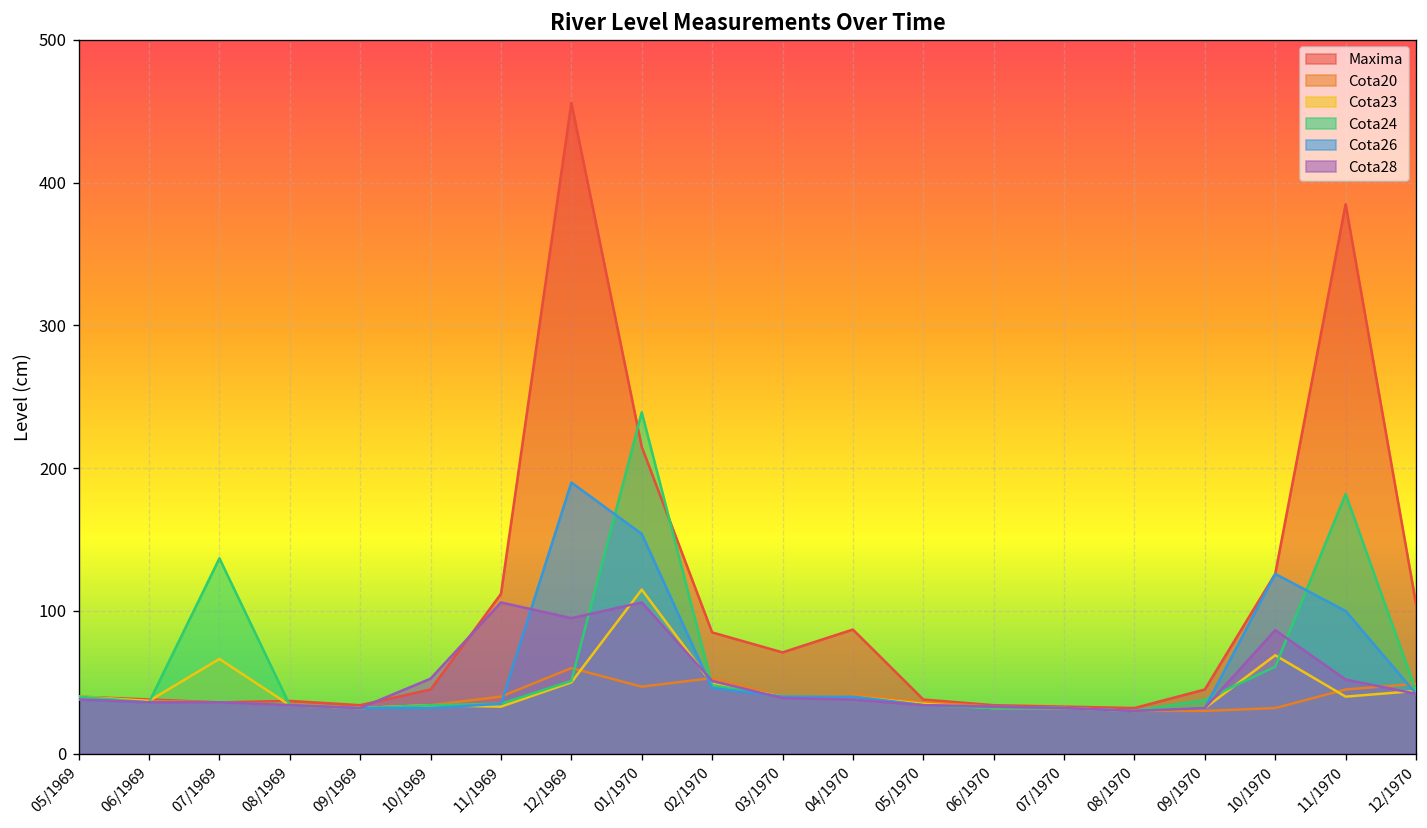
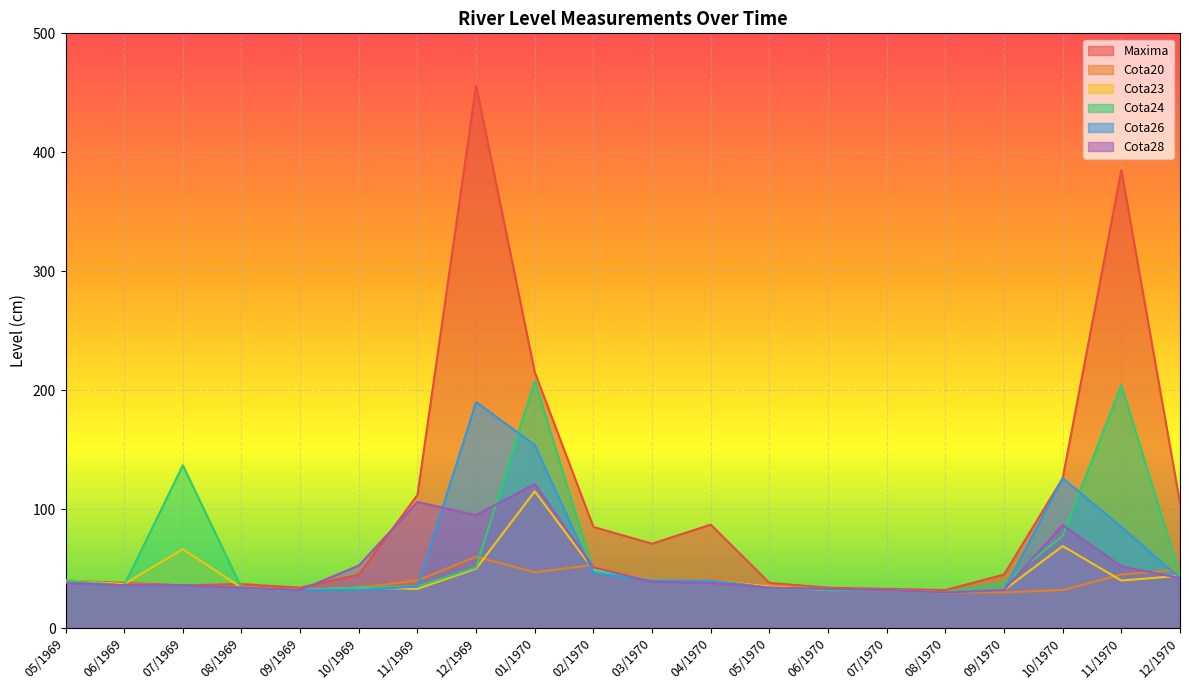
Cota24, 01/1970: 239 -> 208
Cota28, 01/1970: 106 -> 121
Cota24, 10/1970: 61 -> 78
Cota24, 11/1970: 182 -> 204
Cota26, 11/1970: 100 -> 85
